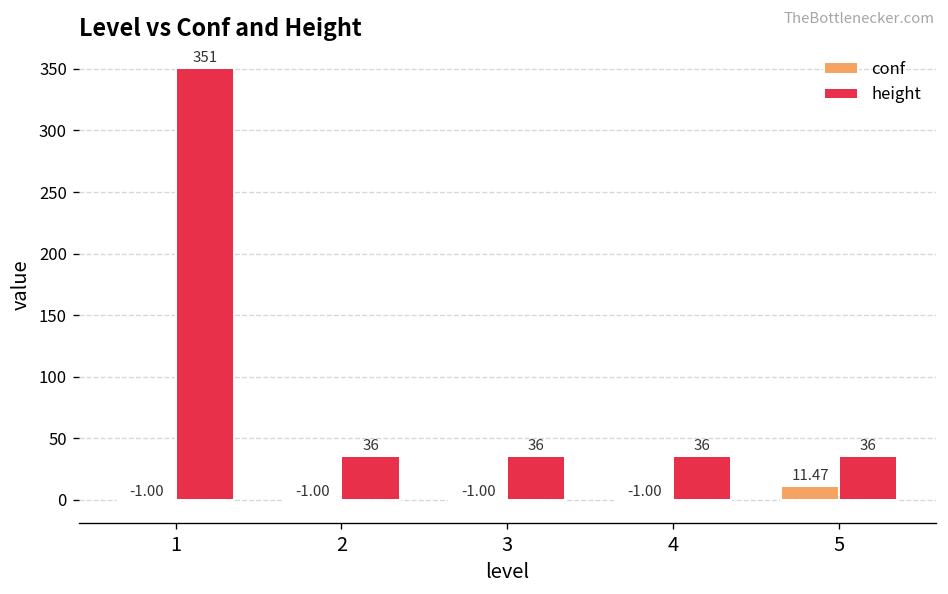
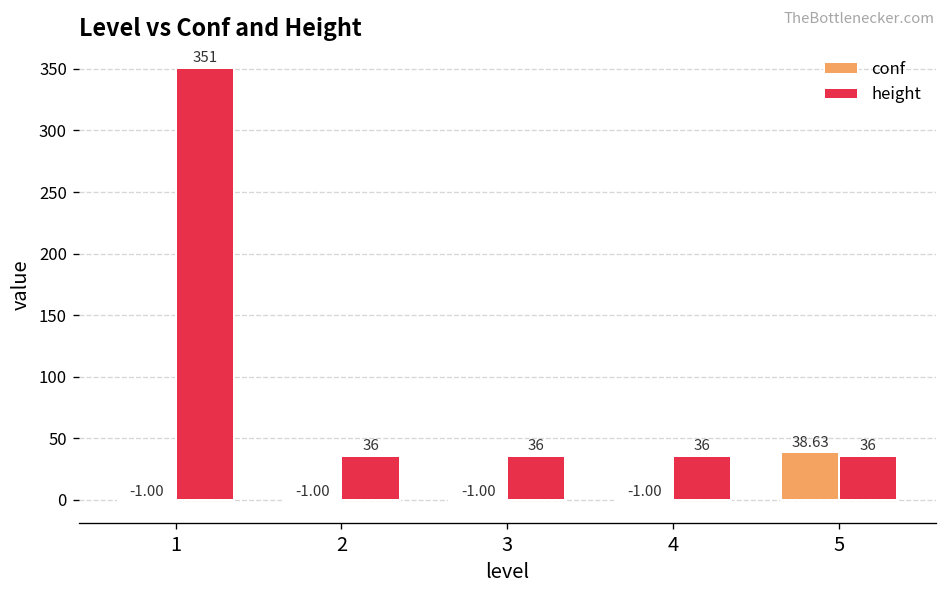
conf, 5: 11.47 -> 38.63
